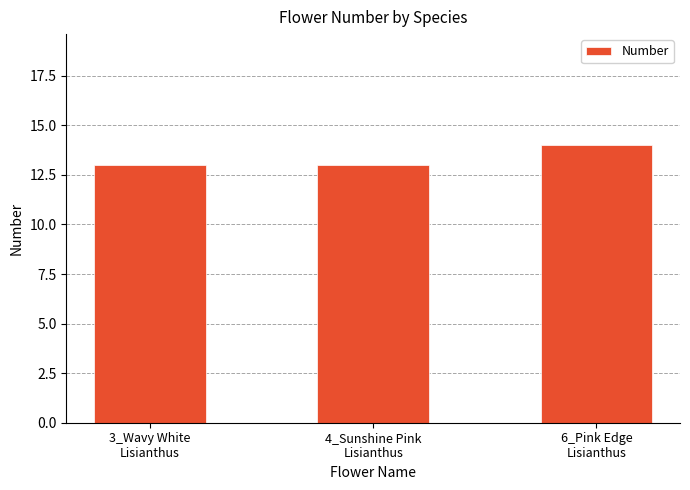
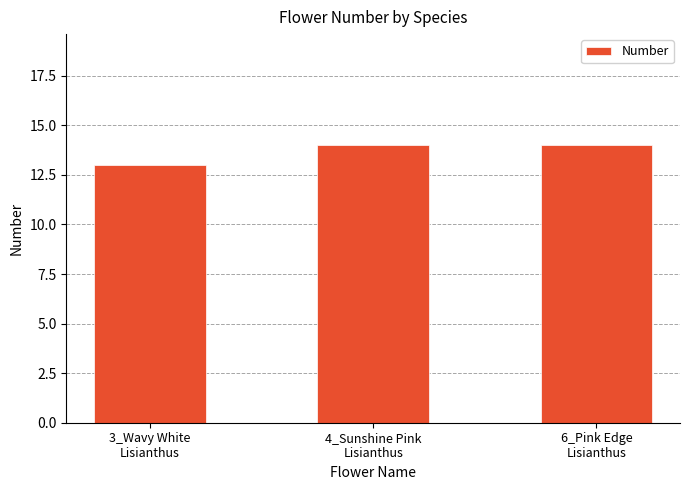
4_Sunshine Pink Lisianthus: 13 -> 14
